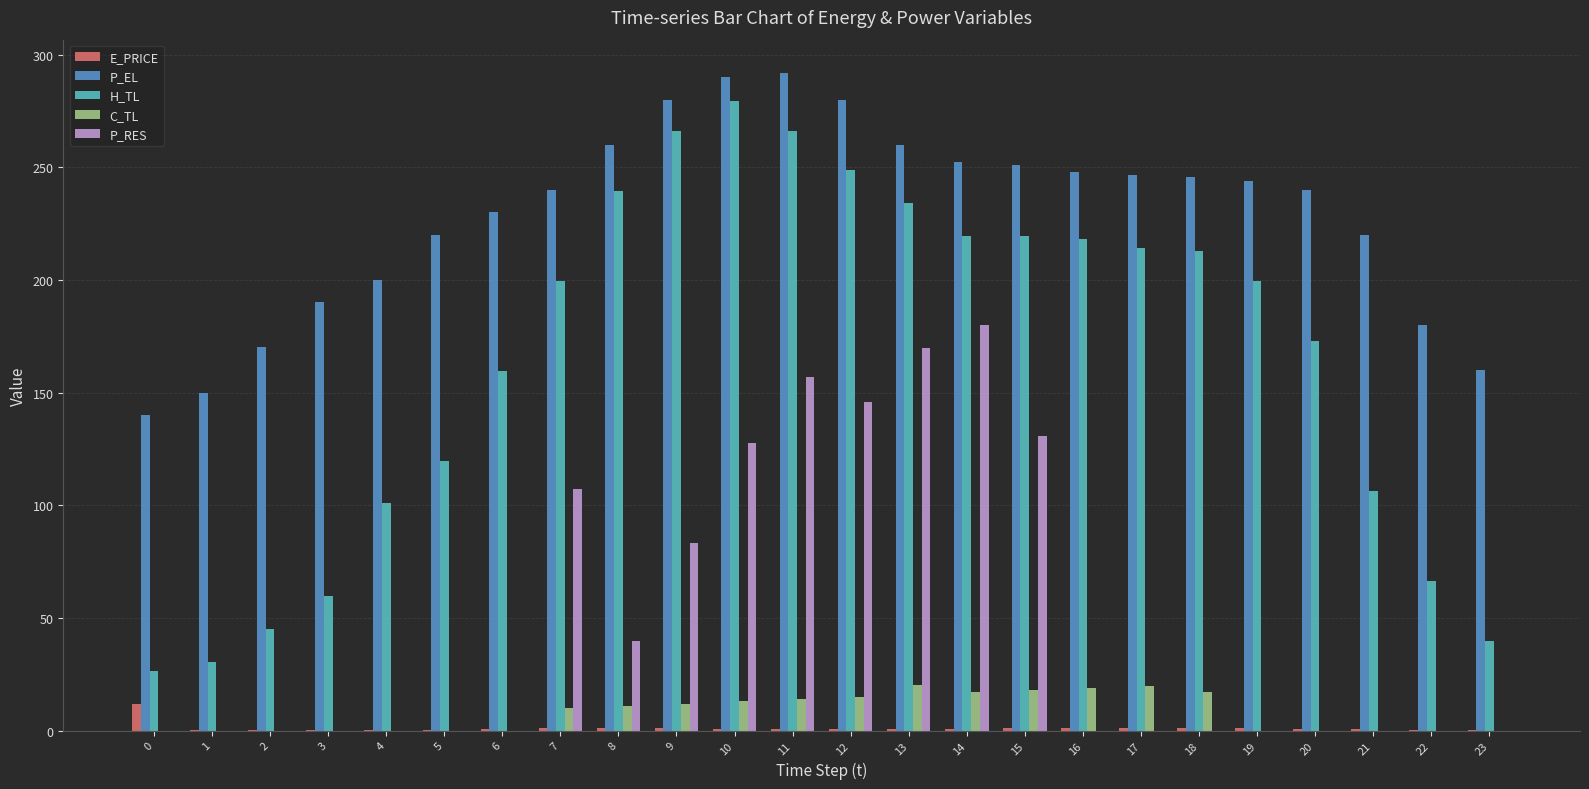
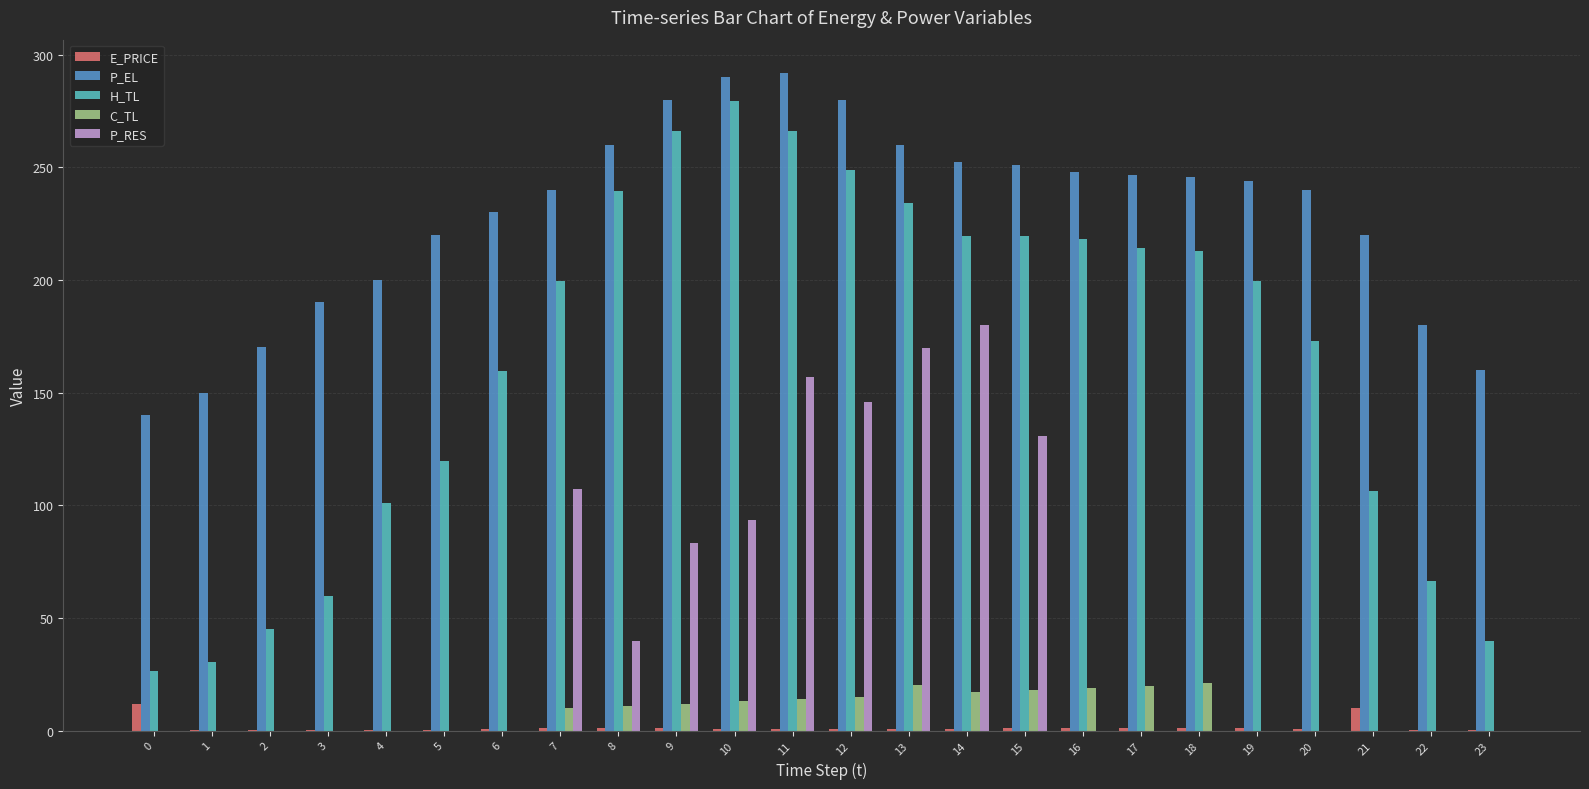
P_RES, 10: 128 -> 94
C_TL, 18: 17 -> 21
E_PRICE, 21: 1 -> 10
